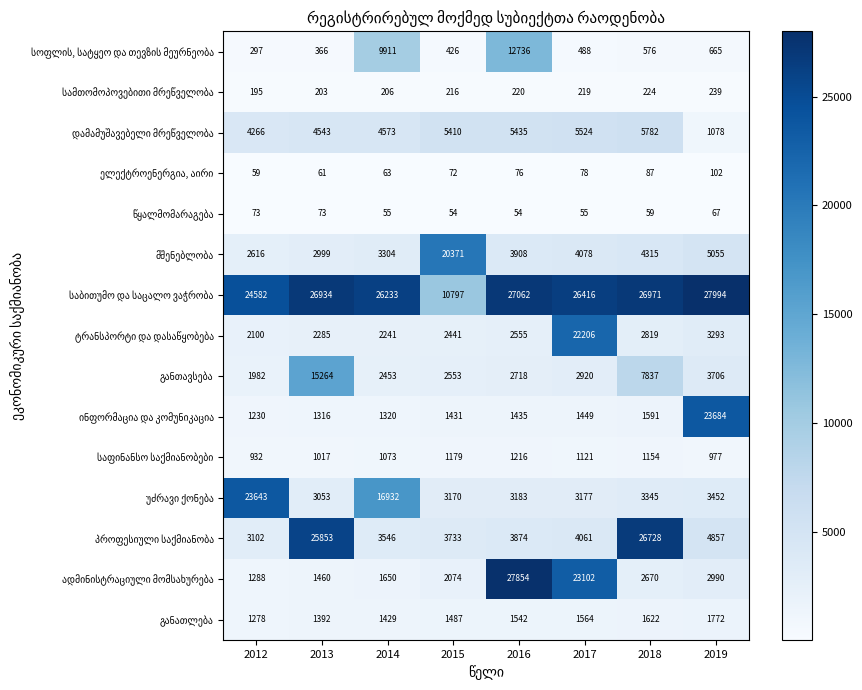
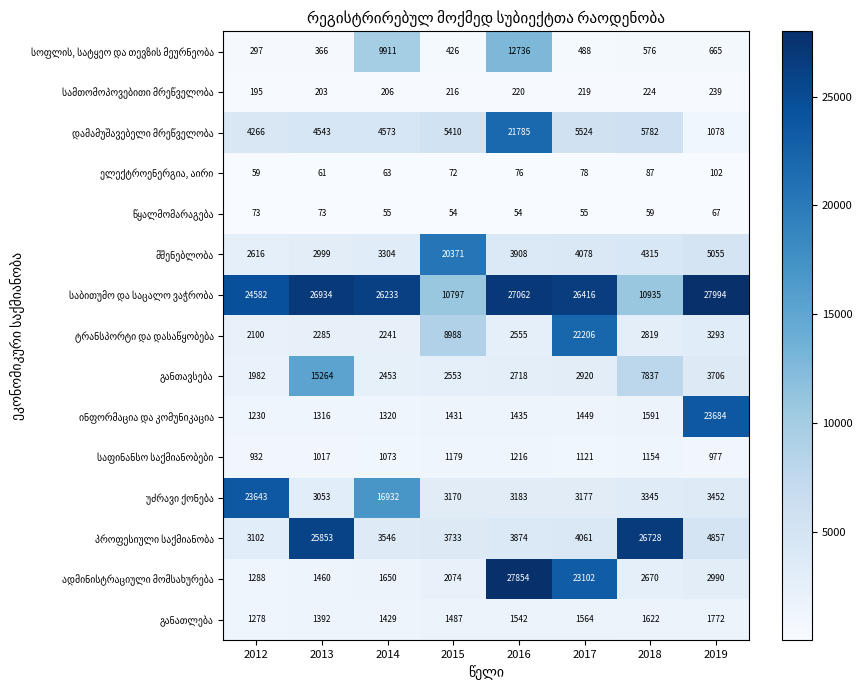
დამამუშავებელი მრეწველობა, 2016: 5435 -> 21785
საბითუმო და საცალო ვაჭრობა, 2018: 26971 -> 10935
ტრანსპორტი და დასაწყობება, 2015: 2441 -> 8988
